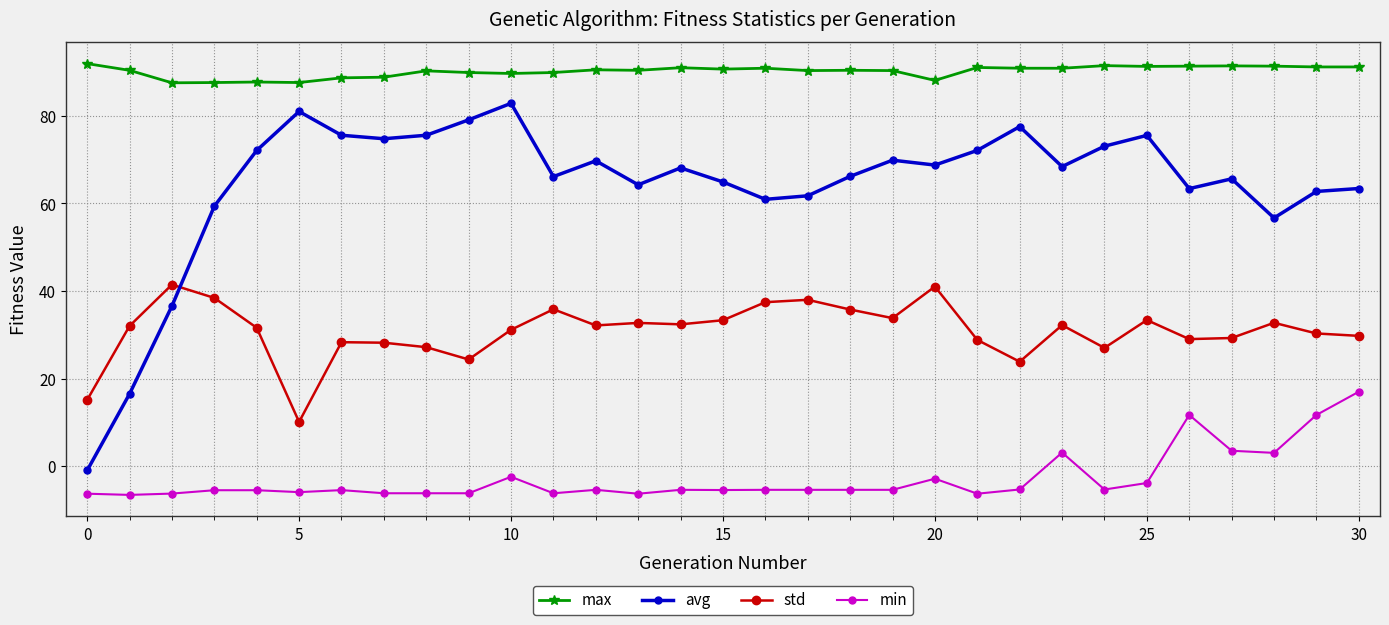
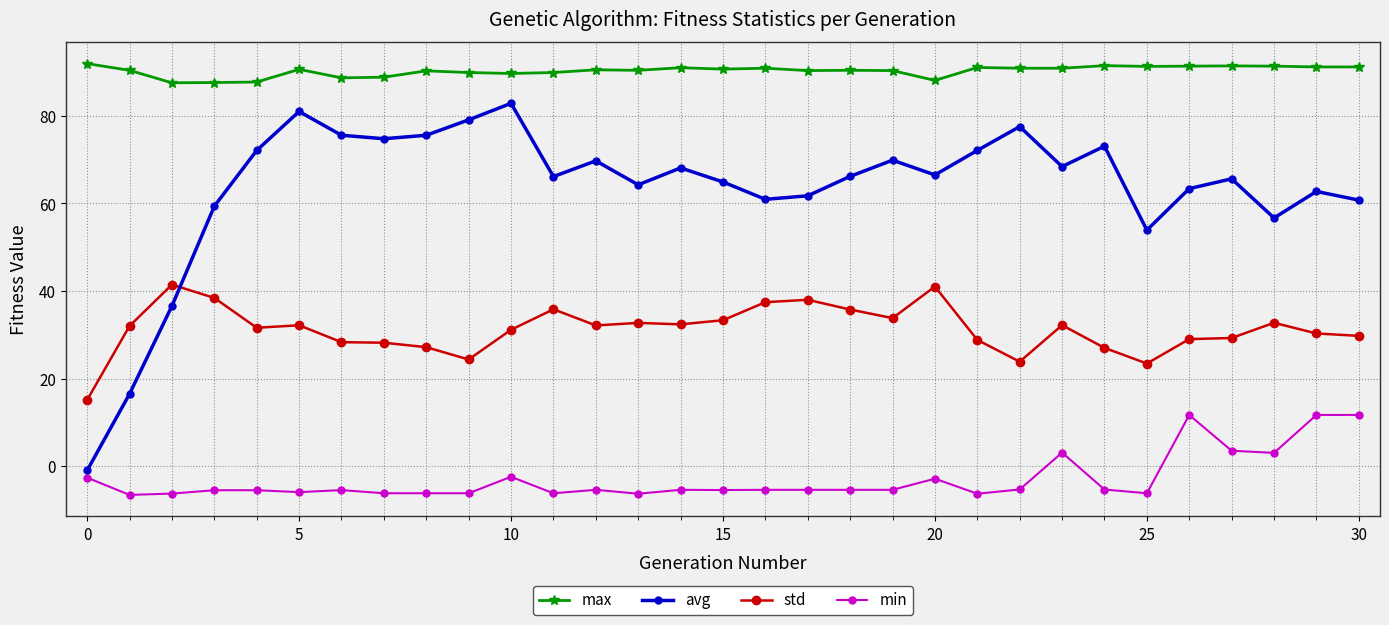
min, 0: -6 -> -3
max, 5: 88 -> 91
std, 5: 10 -> 32
avg, 20: 69 -> 67
avg, 25: 76 -> 54
std, 25: 33 -> 23
min, 25: -4 -> -6
avg, 30: 63 -> 61
min, 30: 17 -> 12
